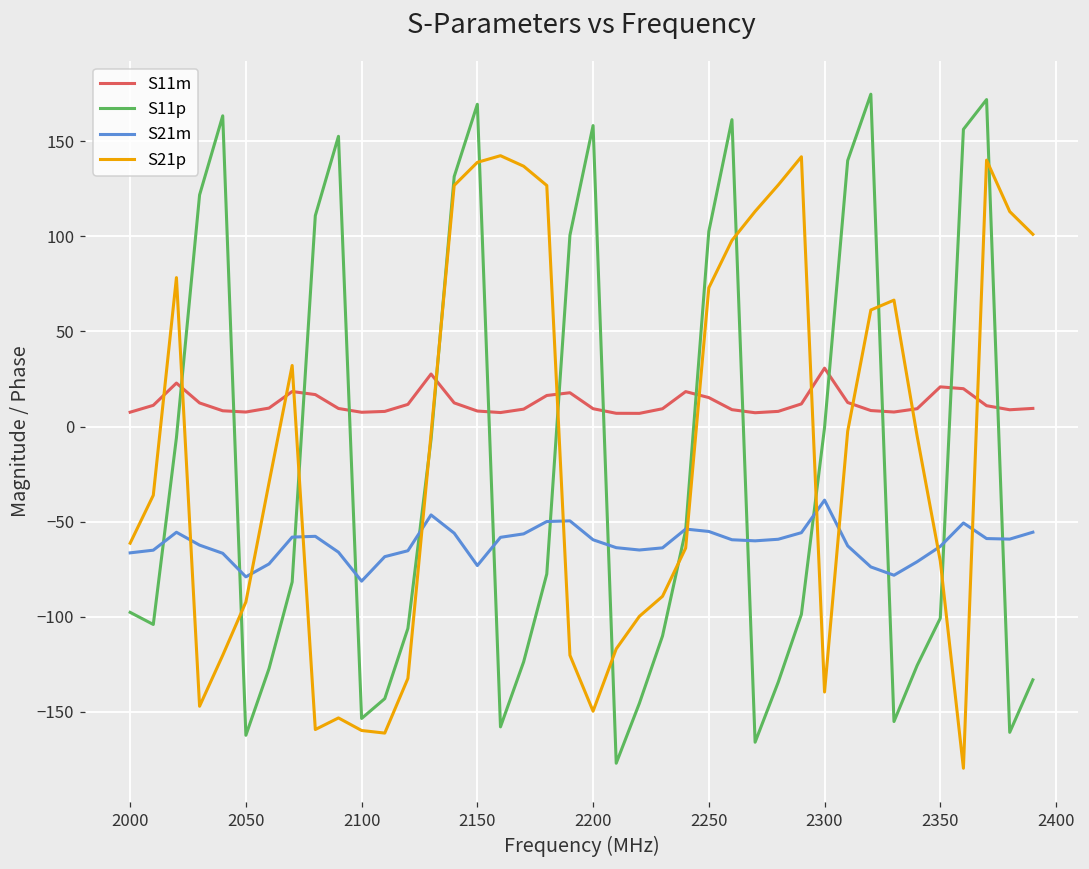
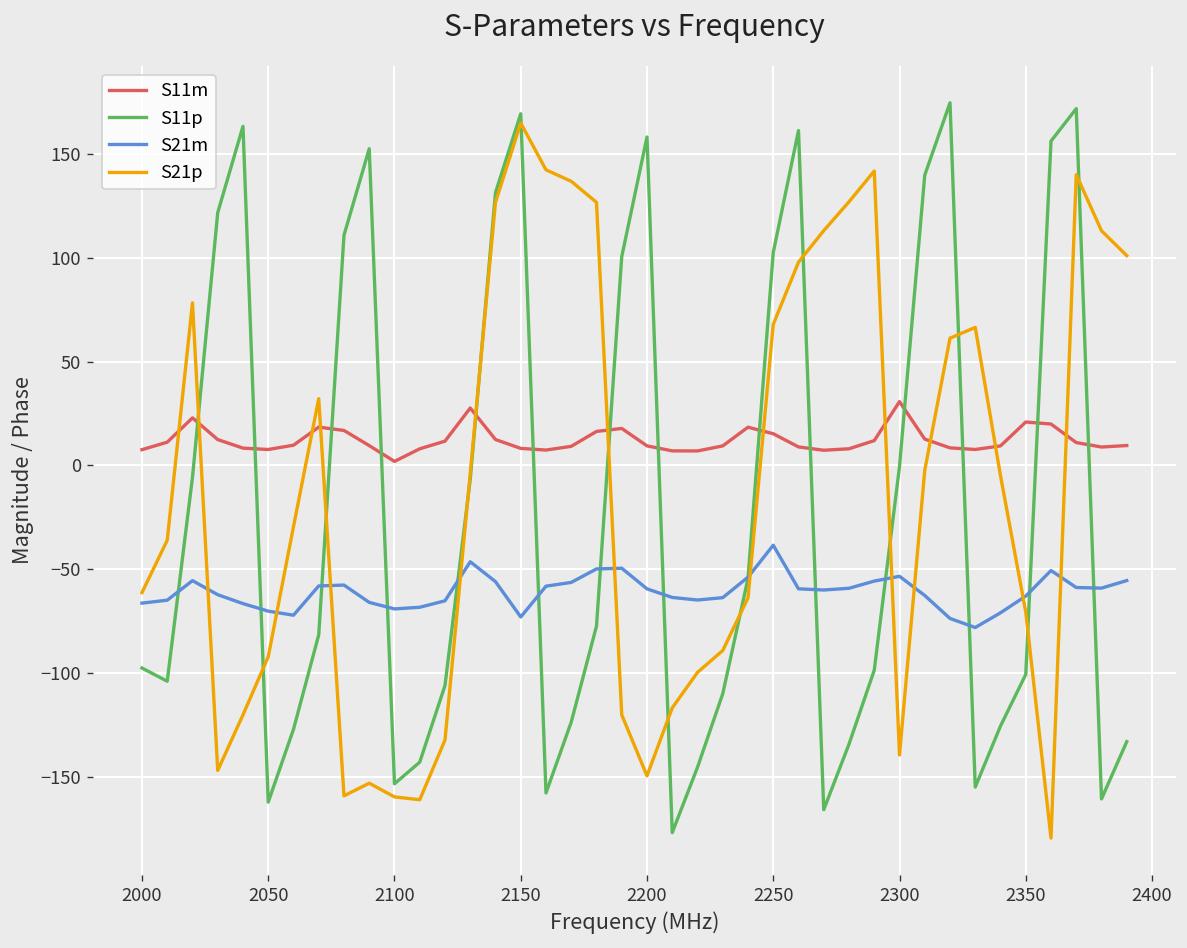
S21m, 2050: -79 -> -70
S11m, 2100: 8 -> 2
S21m, 2100: -81 -> -69
S21p, 2150: 139 -> 165
S21m, 2250: -55 -> -38
S21p, 2250: 73 -> 68
S21m, 2300: -39 -> -53
